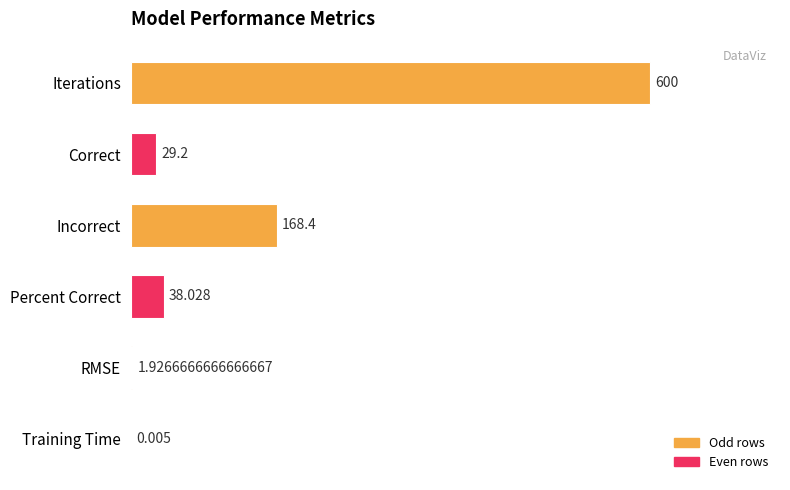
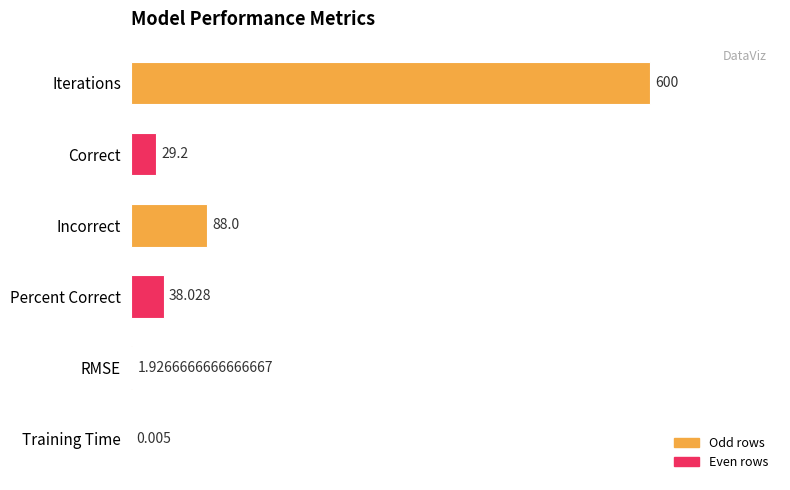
Incorrect: 168.4 -> 88.0
